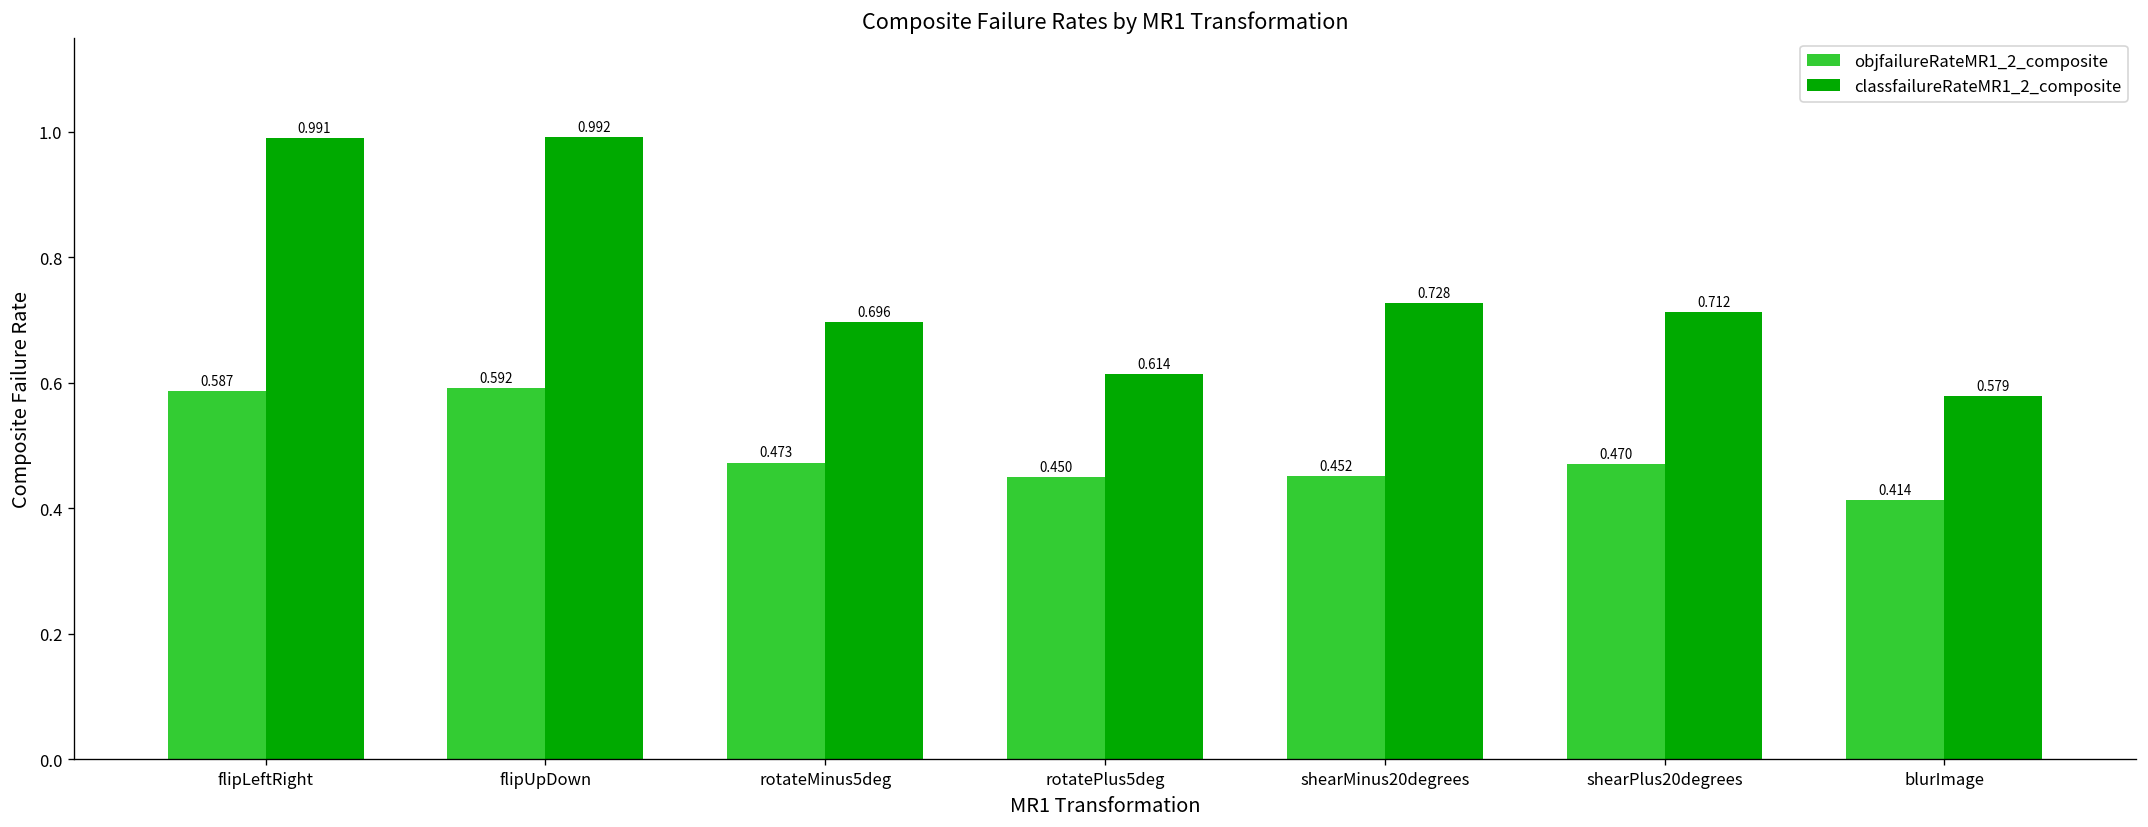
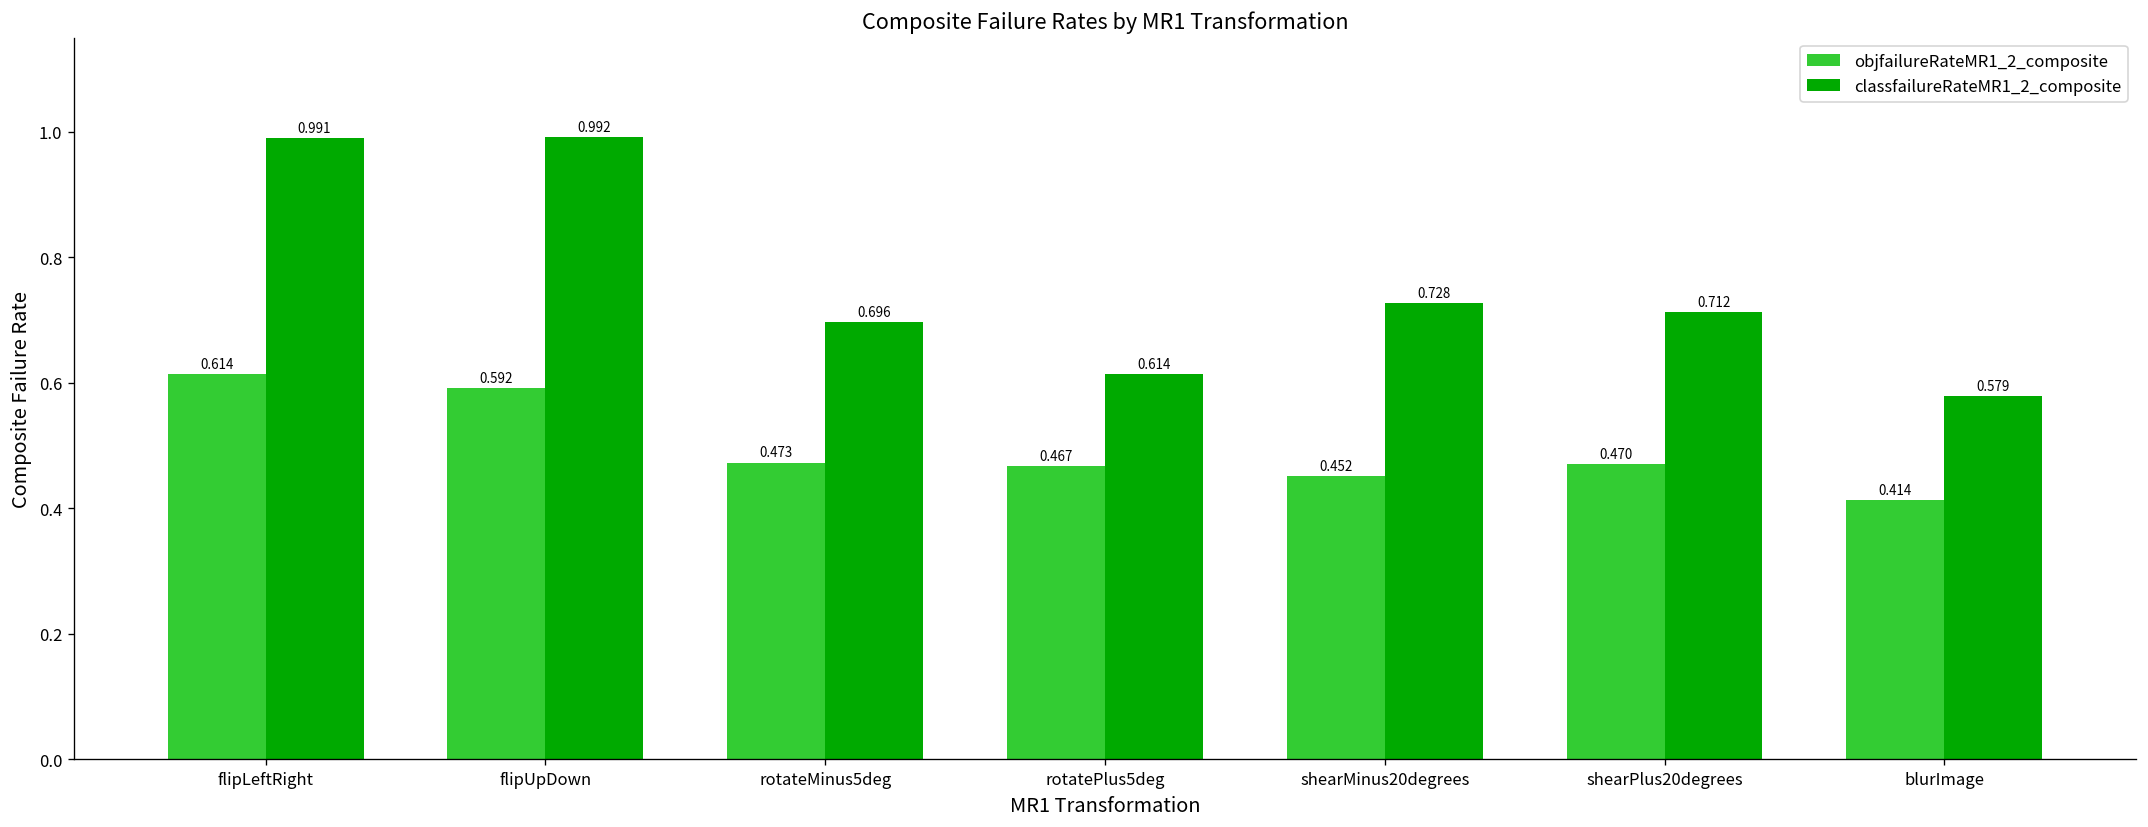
objfailureRateMR1_2_composite, flipLeftRight: 0.587 -> 0.614
objfailureRateMR1_2_composite, rotatePlus5deg: 0.450 -> 0.467
